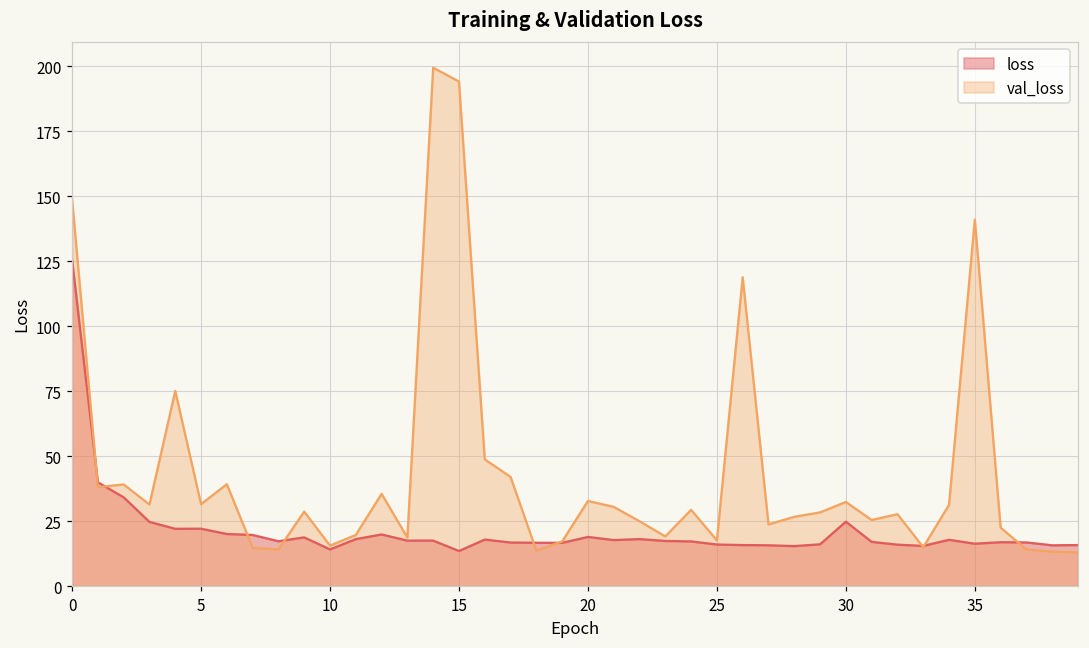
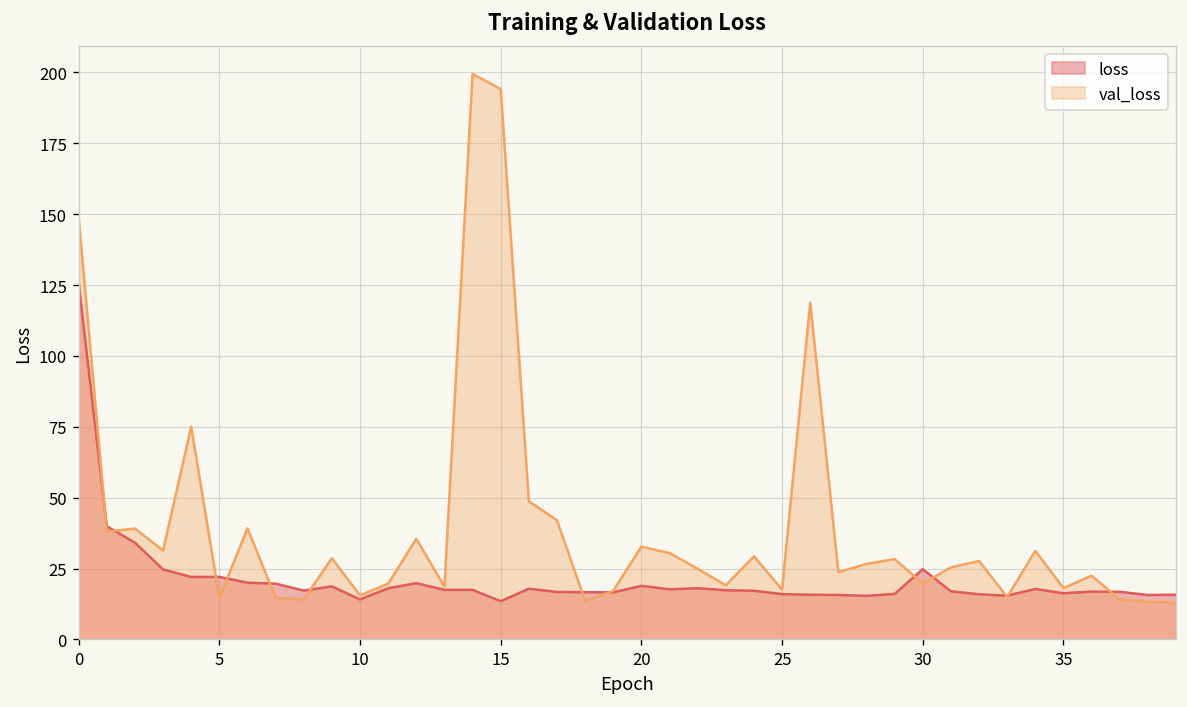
val_loss, 5: 32 -> 15
val_loss, 30: 32 -> 20
val_loss, 35: 141 -> 18
